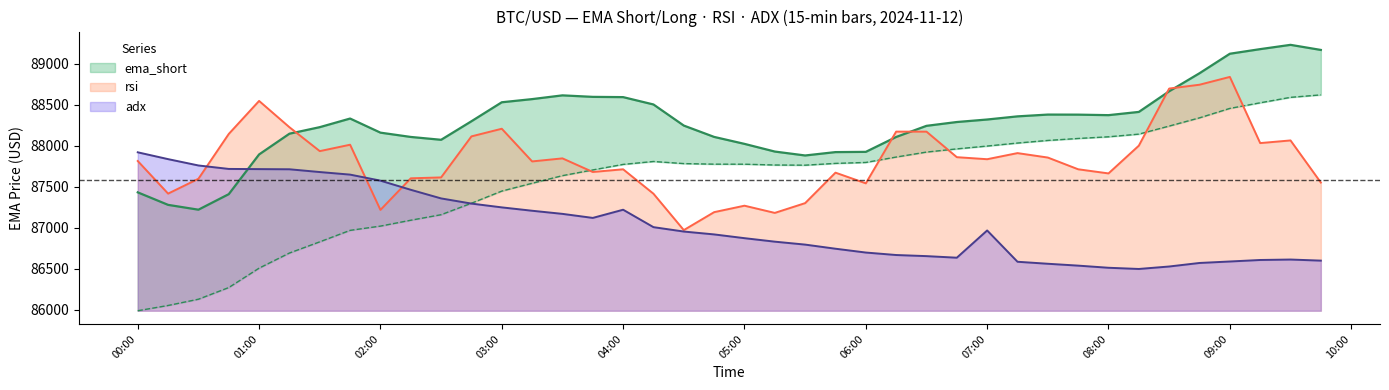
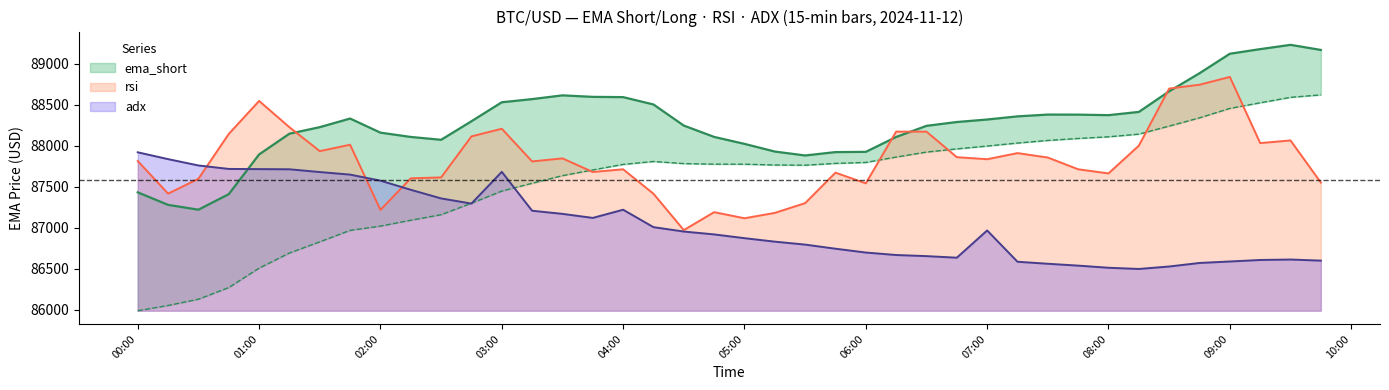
adx, 03:00: 87300 -> 87700
rsi, 05:00: 87300 -> 87100
